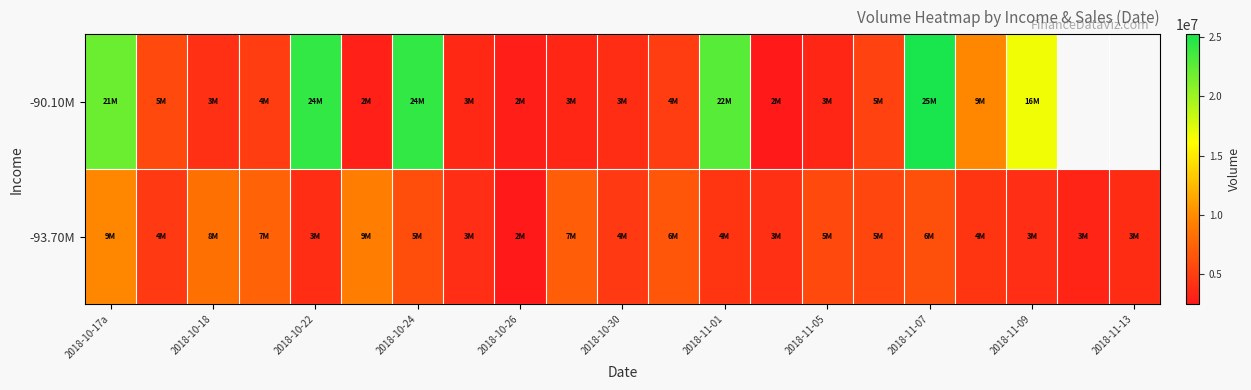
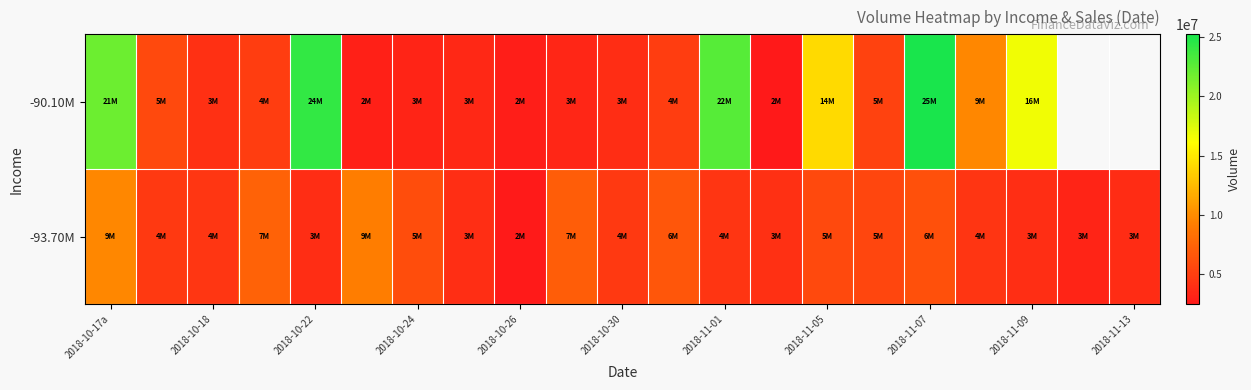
-90.10M, 2018-10-24: 24M -> 3M
-90.10M, 2018-11-05: 3M -> 14M
-93.70M, 2018-10-18: 8M -> 4M
